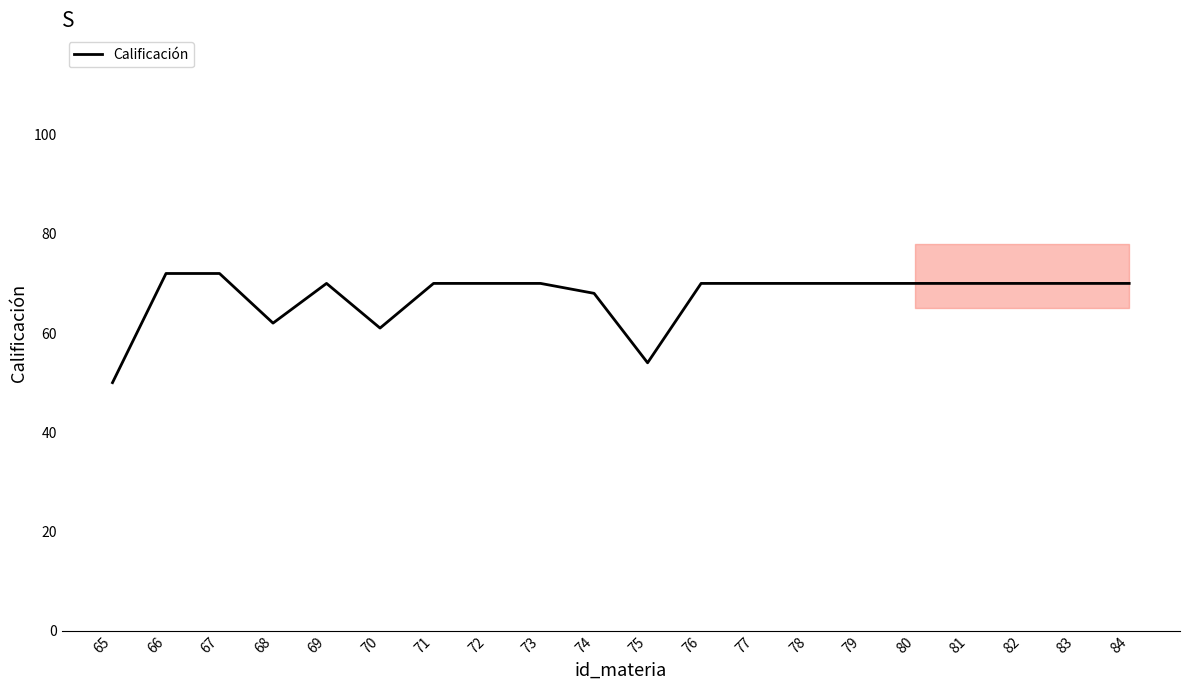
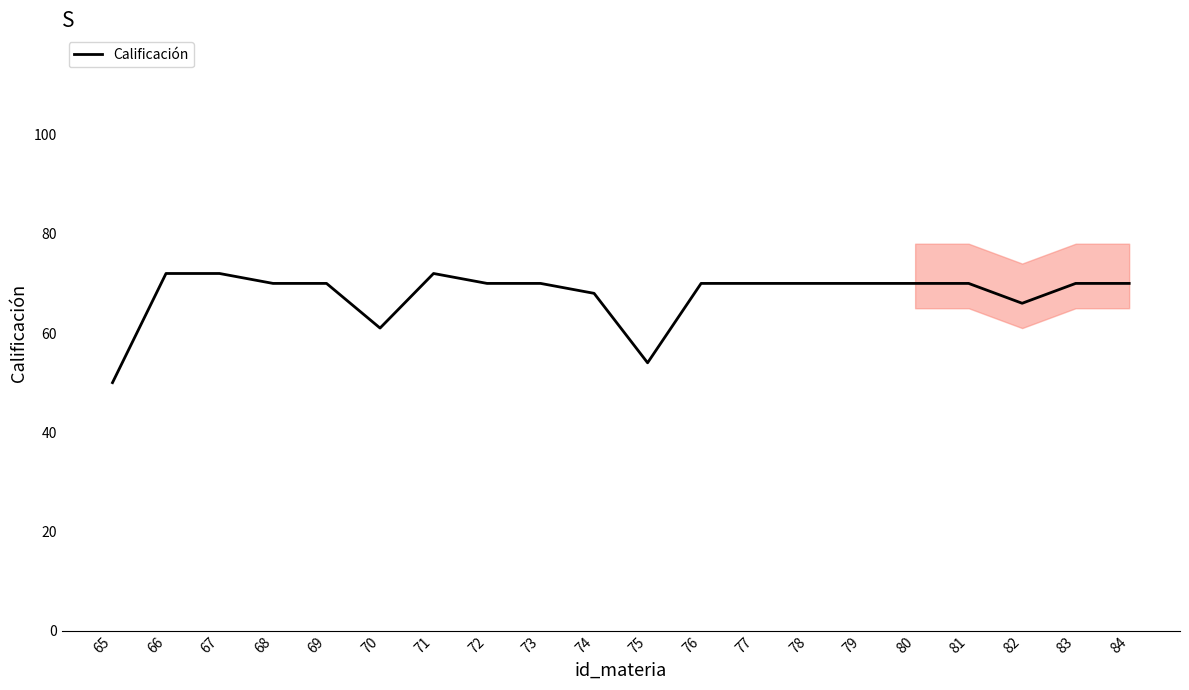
Calificación, 68: 62 -> 70
Calificación, 71: 70 -> 72
Calificación, 82: 70 -> 66
